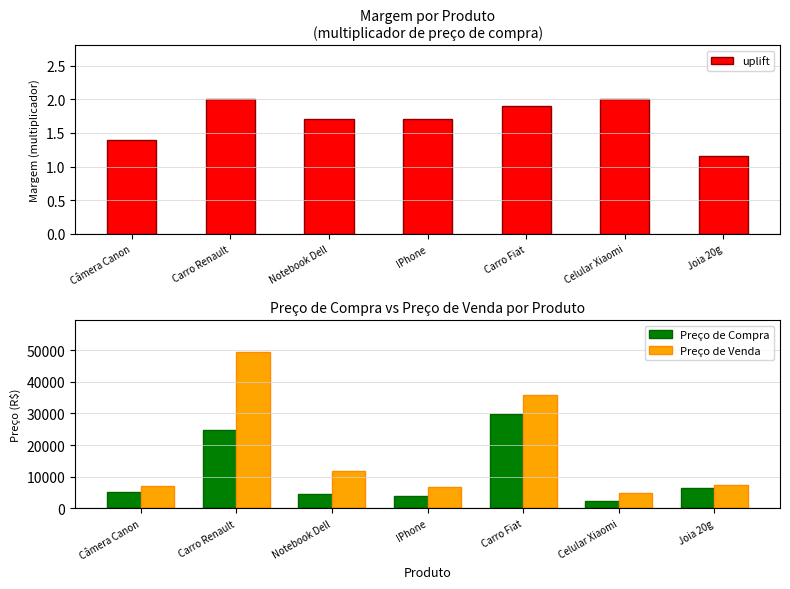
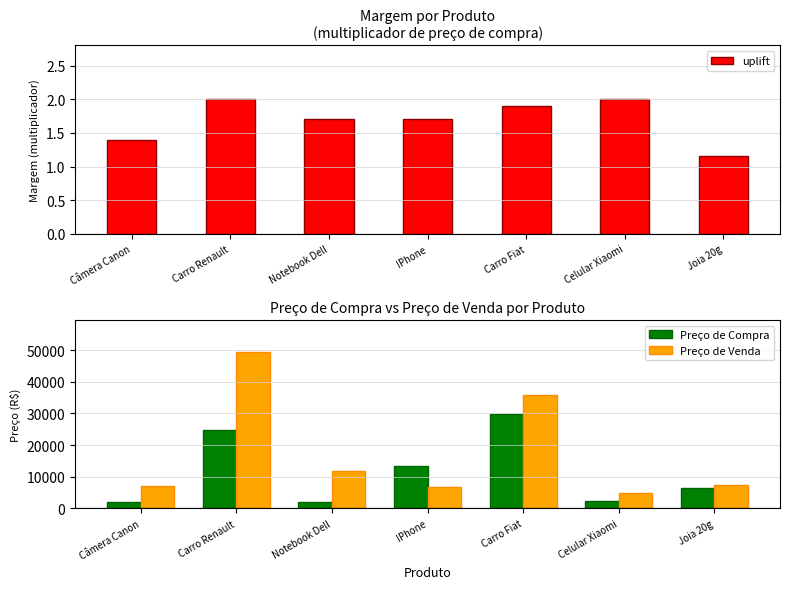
Preço de Compra vs Preço de Venda por Produto, Preço de Compra, Câmera Canon: 5000 -> 2000
Preço de Compra vs Preço de Venda por Produto, Preço de Compra, Notebook Dell: 5000 -> 2000
Preço de Compra vs Preço de Venda por Produto, Preço de Compra, IPhone: 4000 -> 13000
